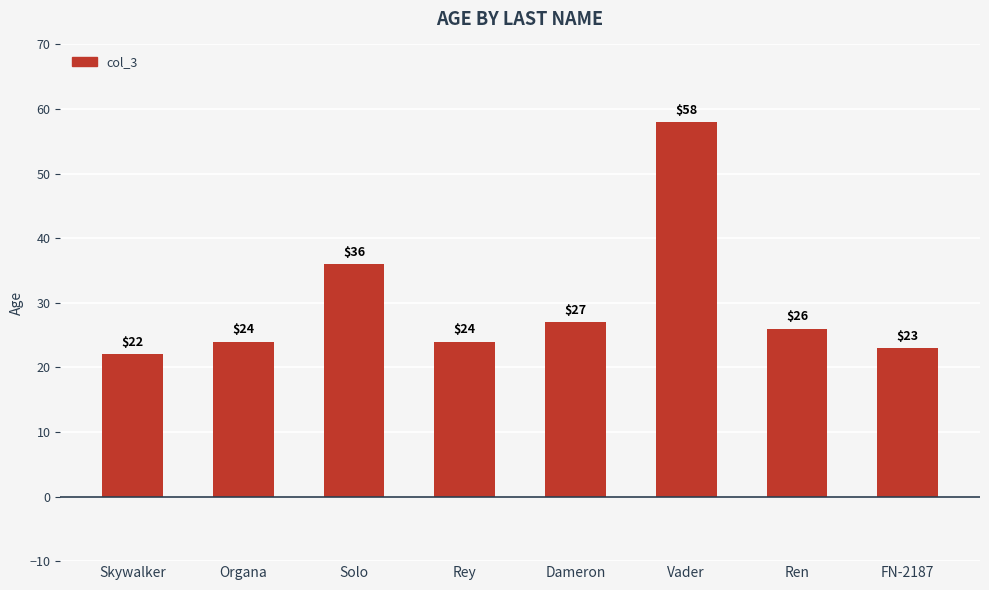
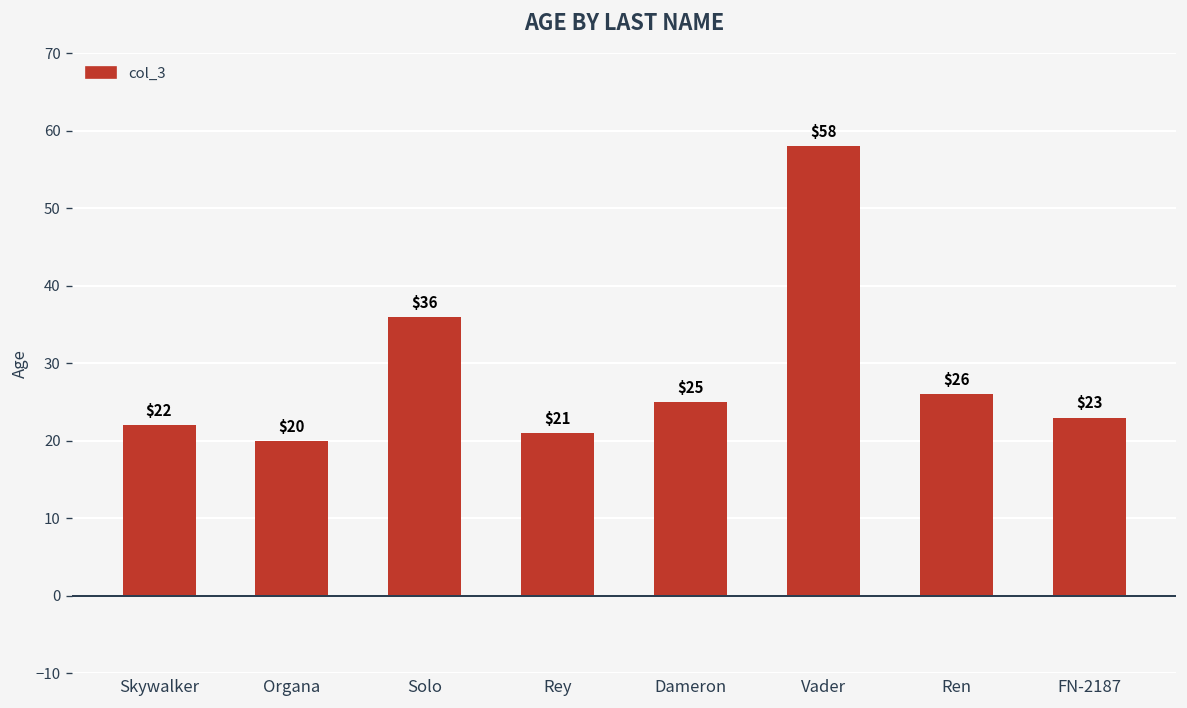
Organa: $24 -> $20
Rey: $24 -> $21
Dameron: $27 -> $25
